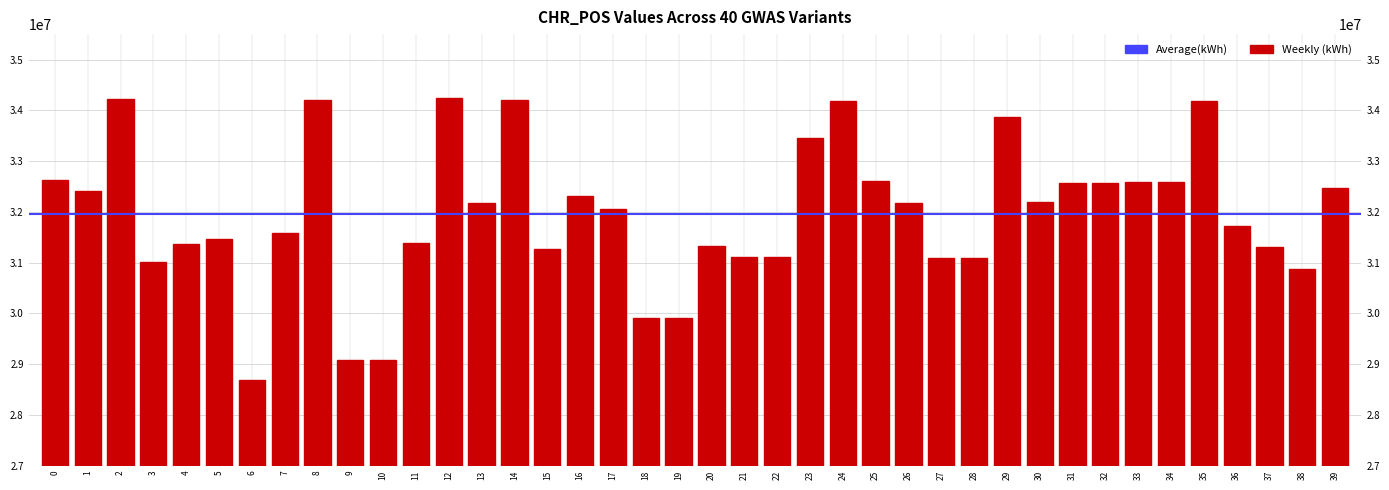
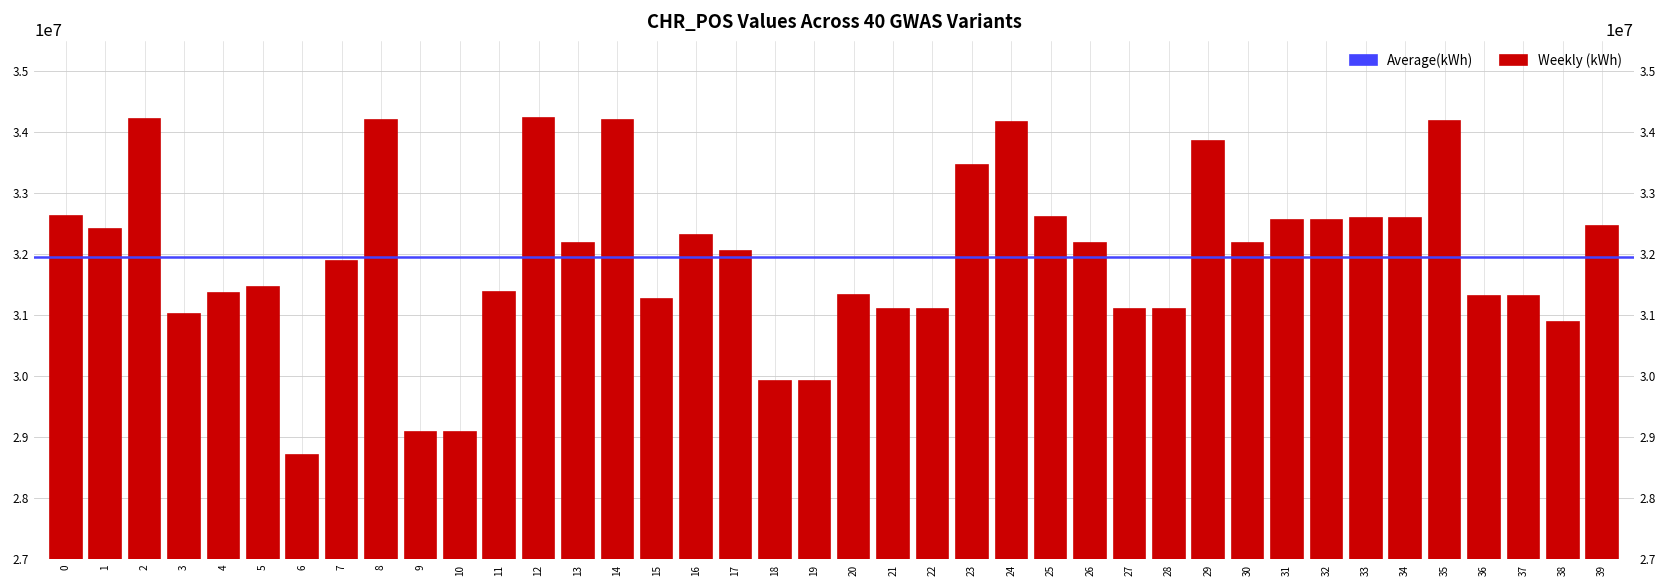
7: 31600000 -> 31900000
36: 31700000 -> 31300000
